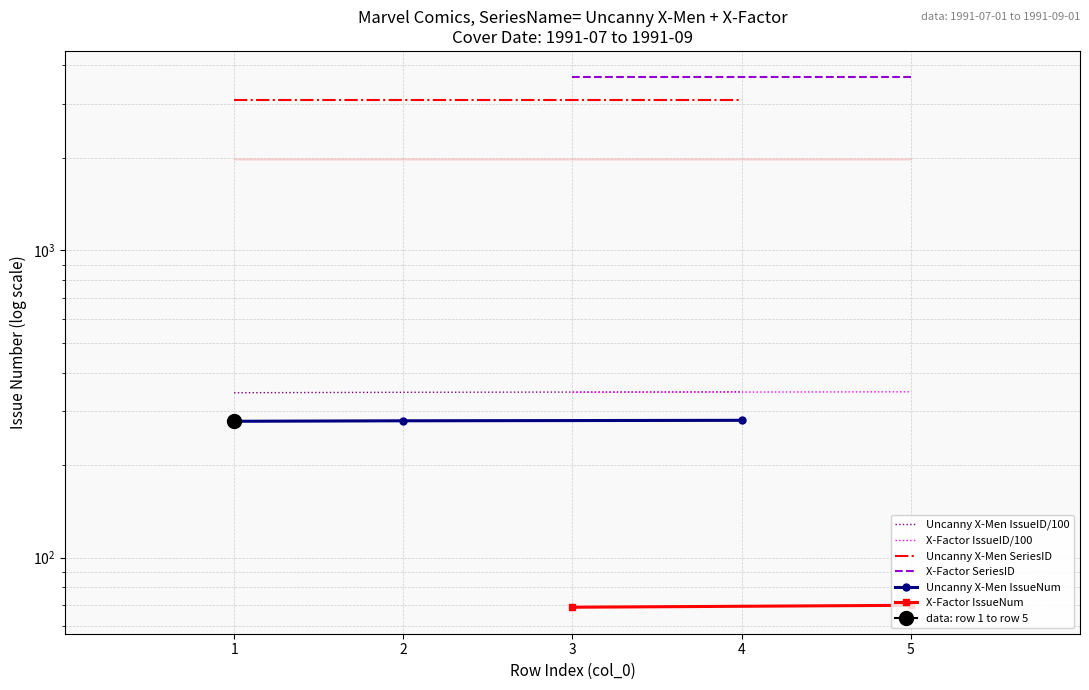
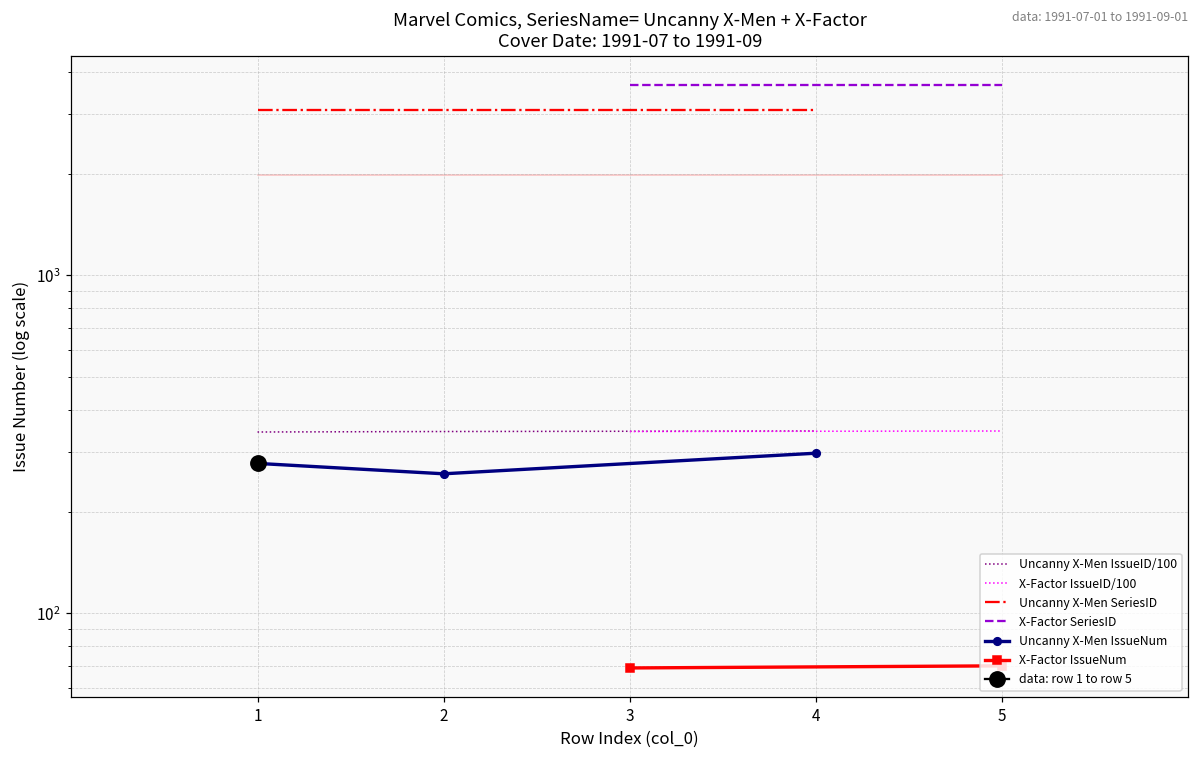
Uncanny X-Men IssueNum, 2: 280 -> 260
Uncanny X-Men IssueNum, 4: 280 -> 300
